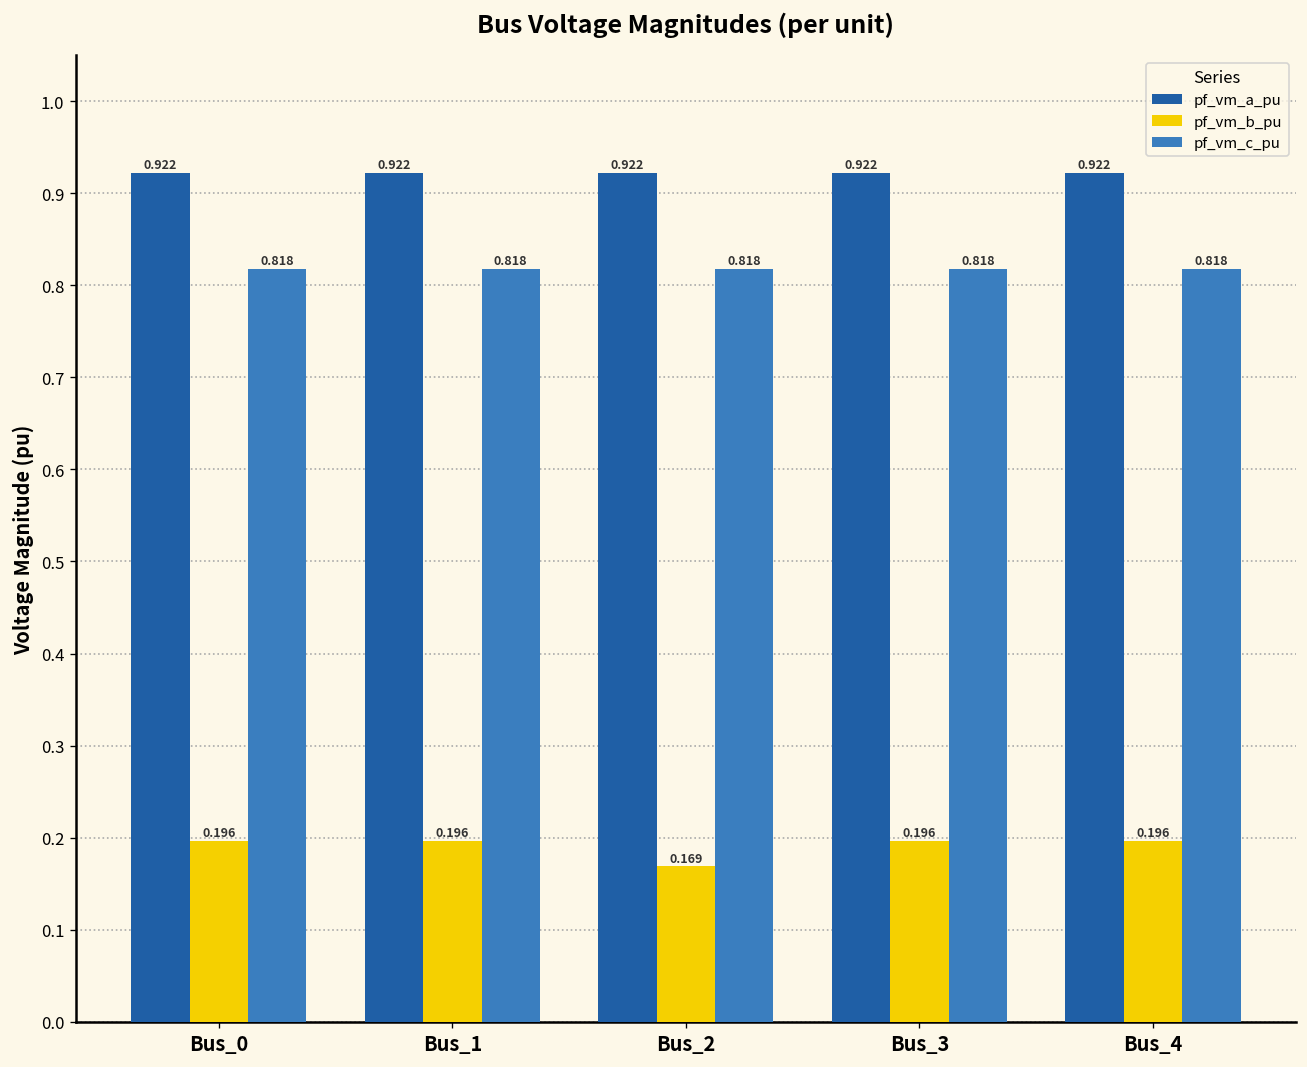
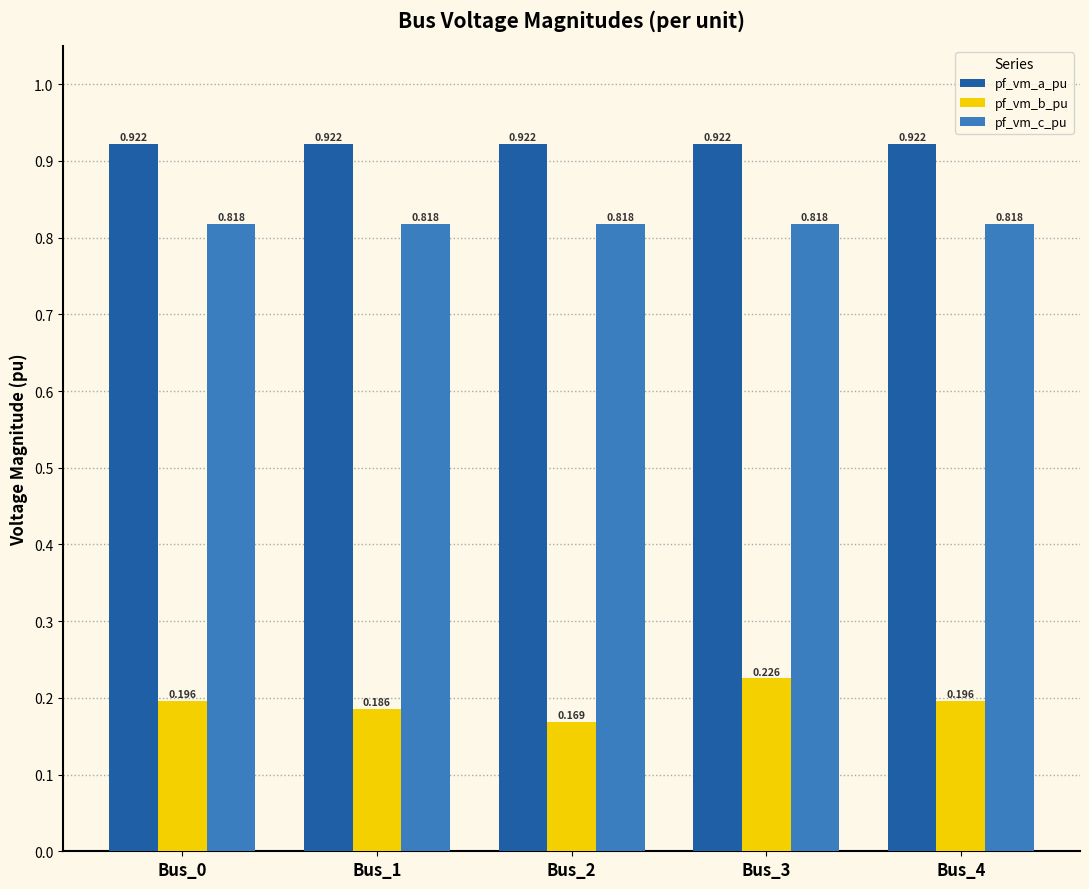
pf_vm_b_pu, Bus_1: 0.196 -> 0.186
pf_vm_b_pu, Bus_3: 0.196 -> 0.226
